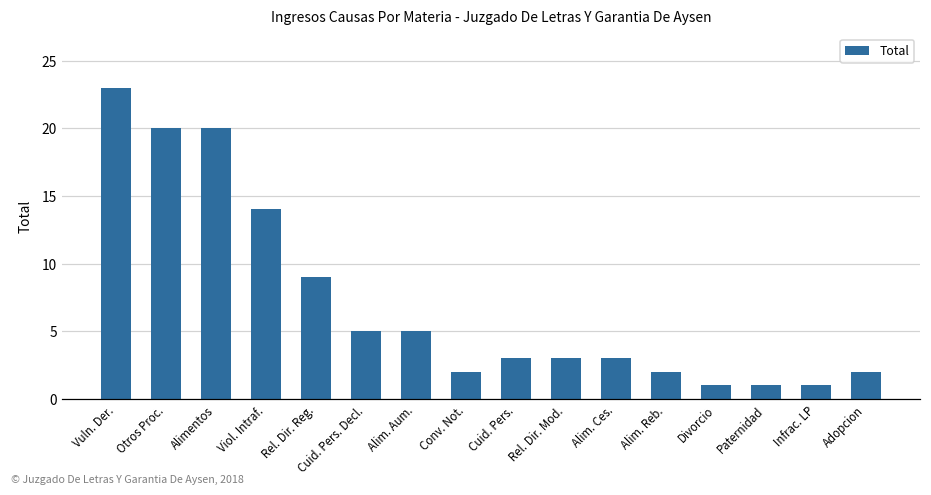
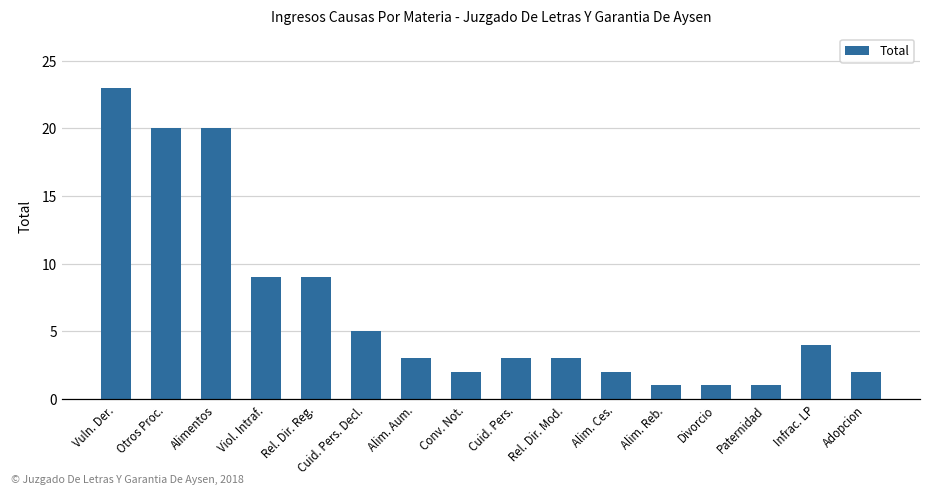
Viol. Intraf.: 14 -> 9
Alim. Aum.: 5 -> 3
Alim. Ces.: 3 -> 2
Alim. Reb.: 2 -> 1
Infrac. LP: 1 -> 4
